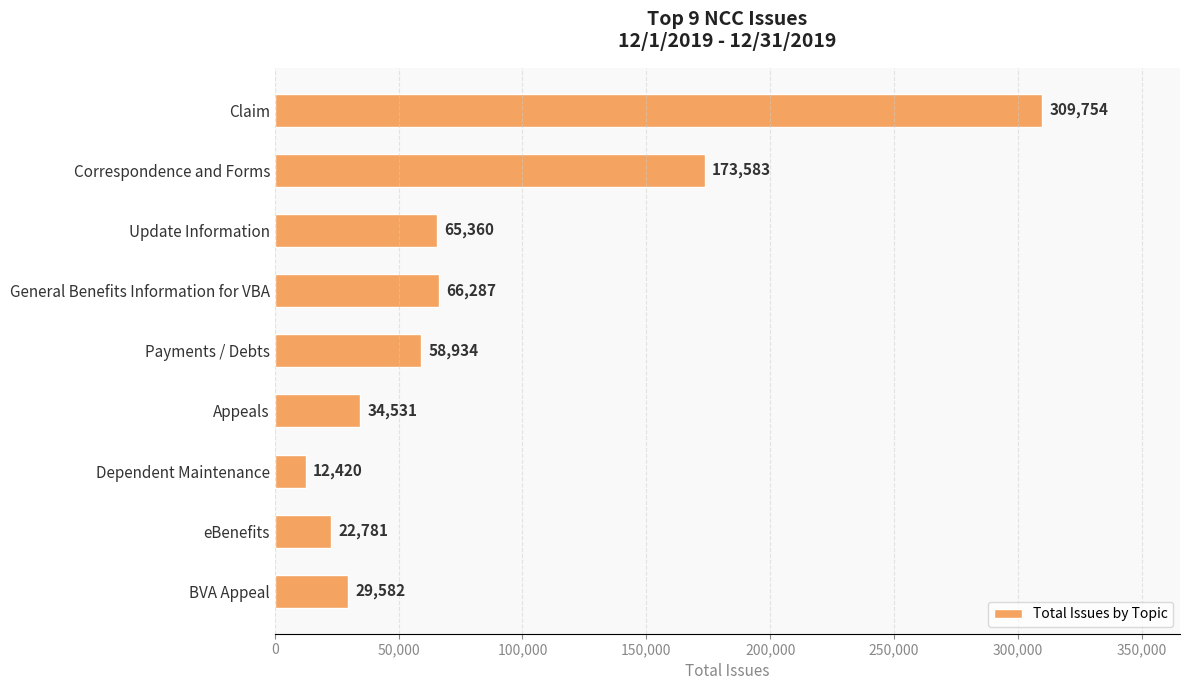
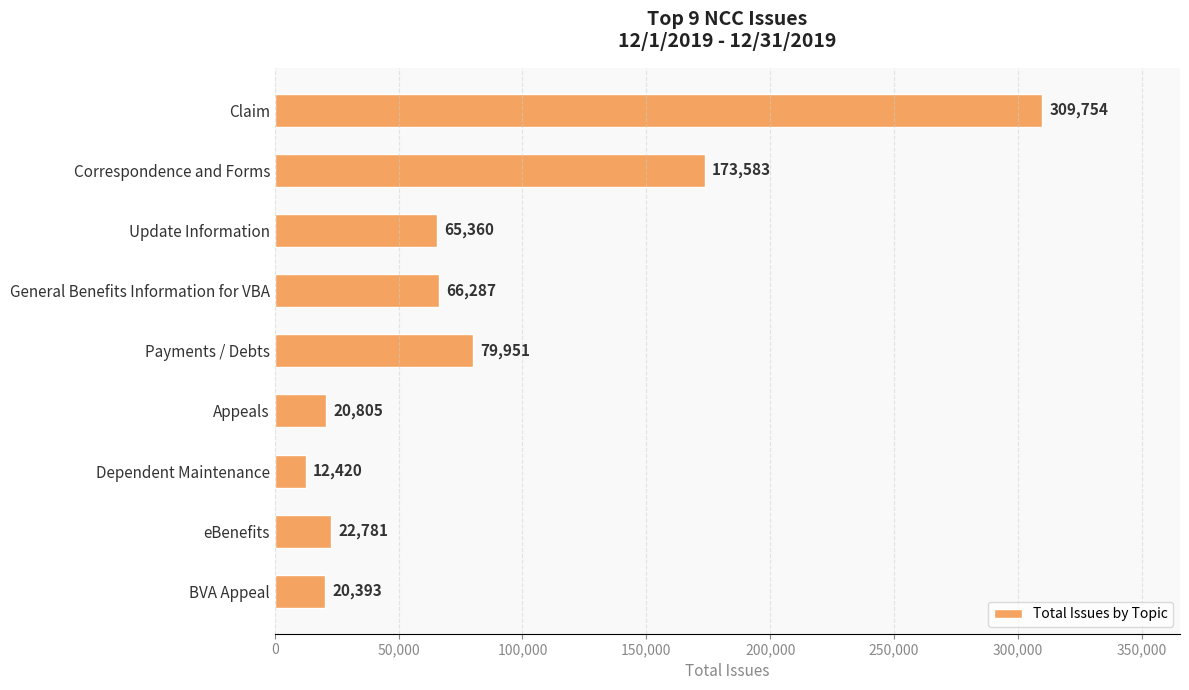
Payments / Debts: 58,934 -> 79,951
Appeals: 34,531 -> 20,805
BVA Appeal: 29,582 -> 20,393
